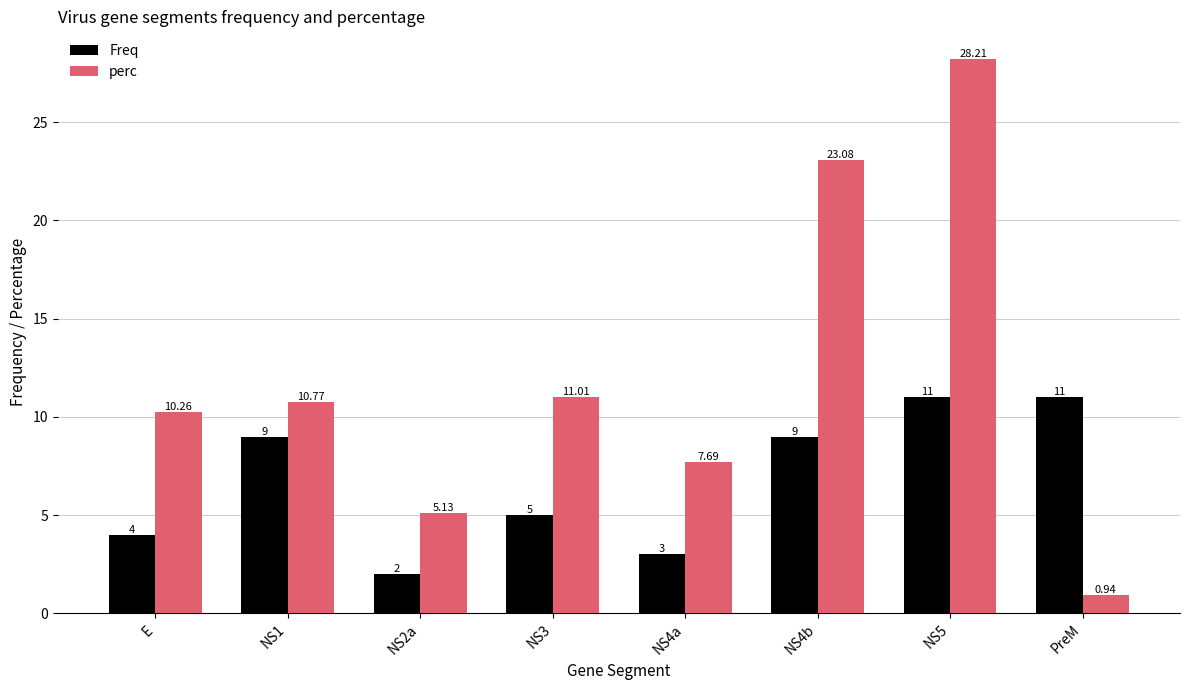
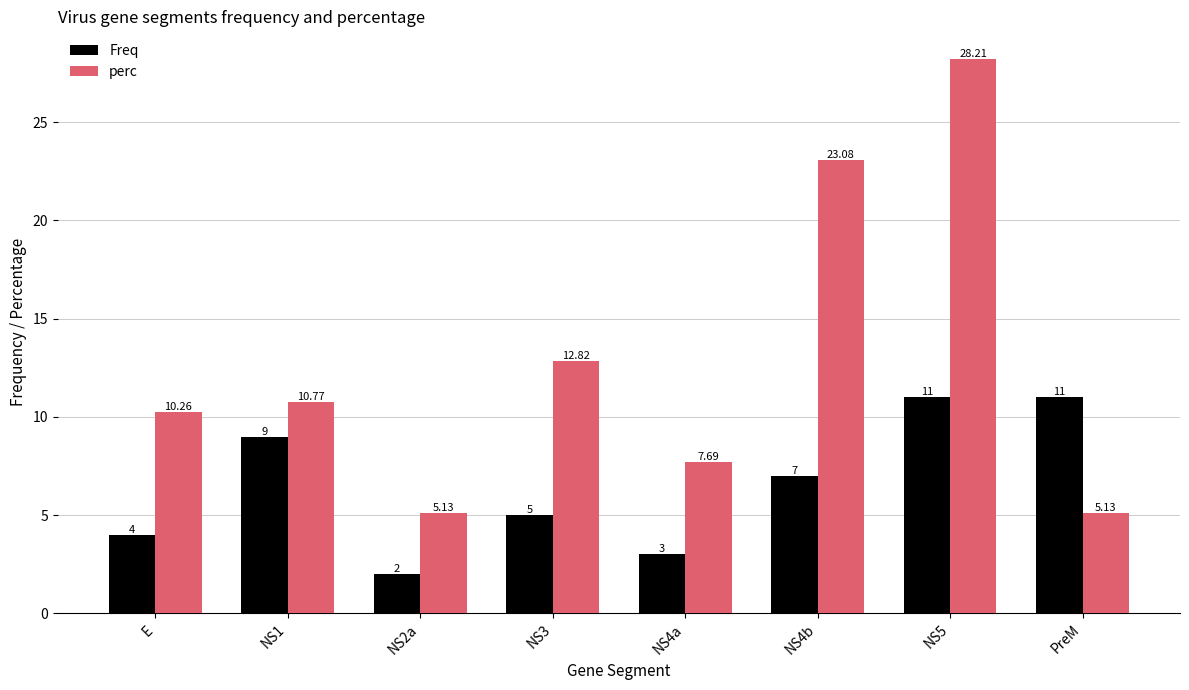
perc, NS3: 11.01 -> 12.82
Freq, NS4b: 9 -> 7
perc, PreM: 0.94 -> 5.13
